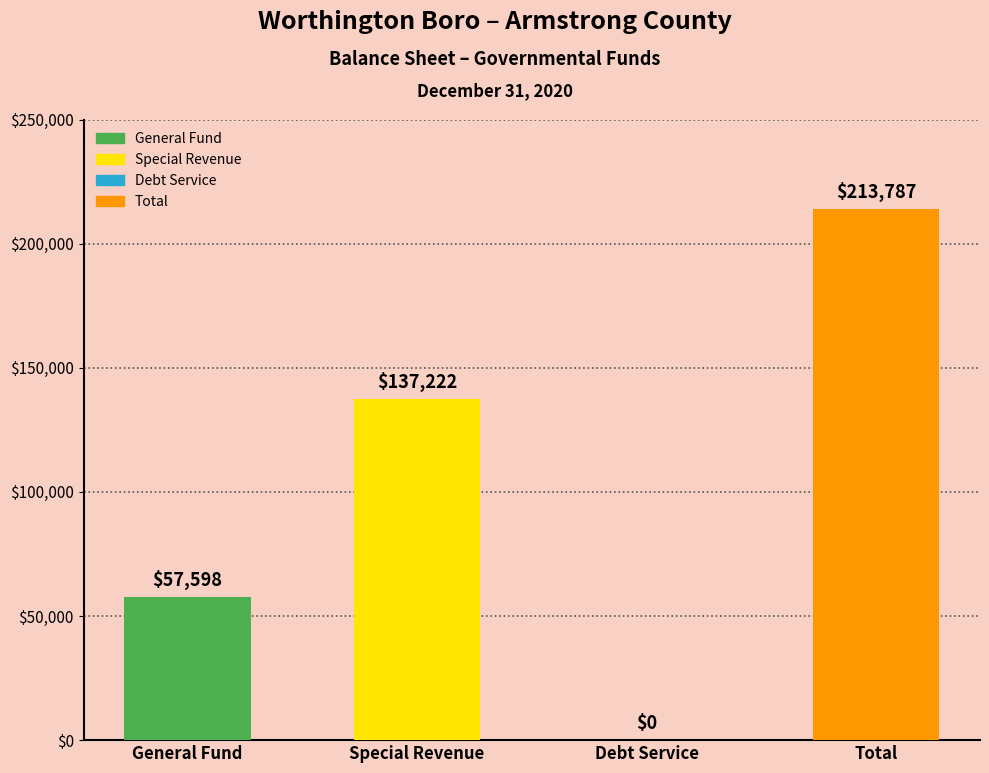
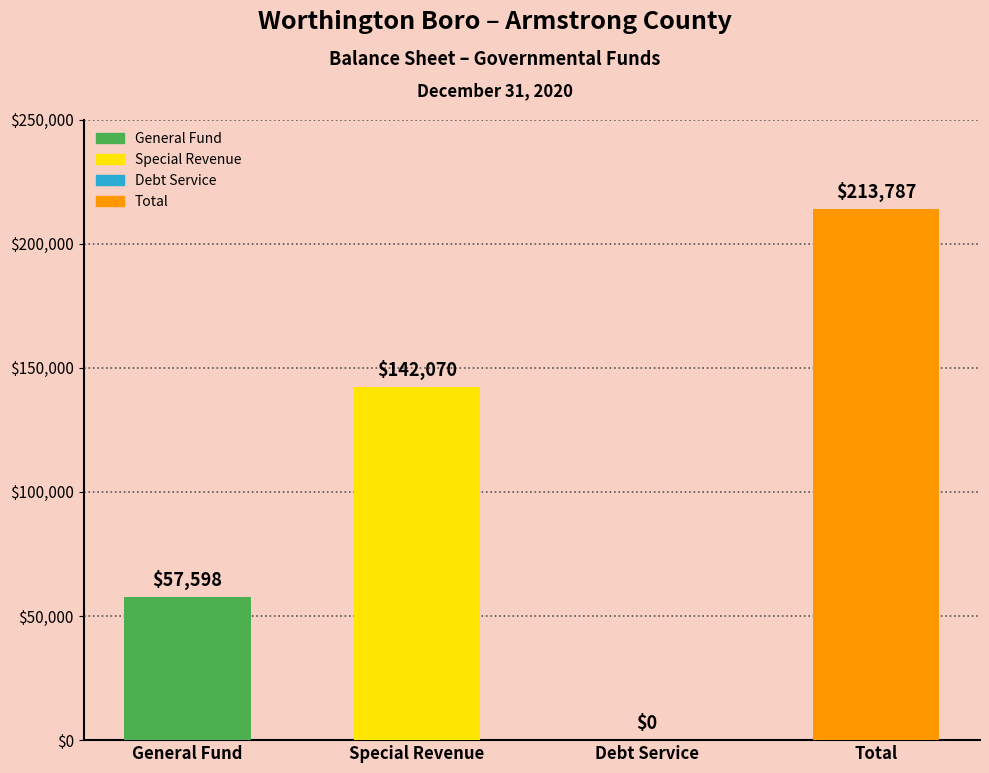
Special Revenue: $137,222 -> $142,070
